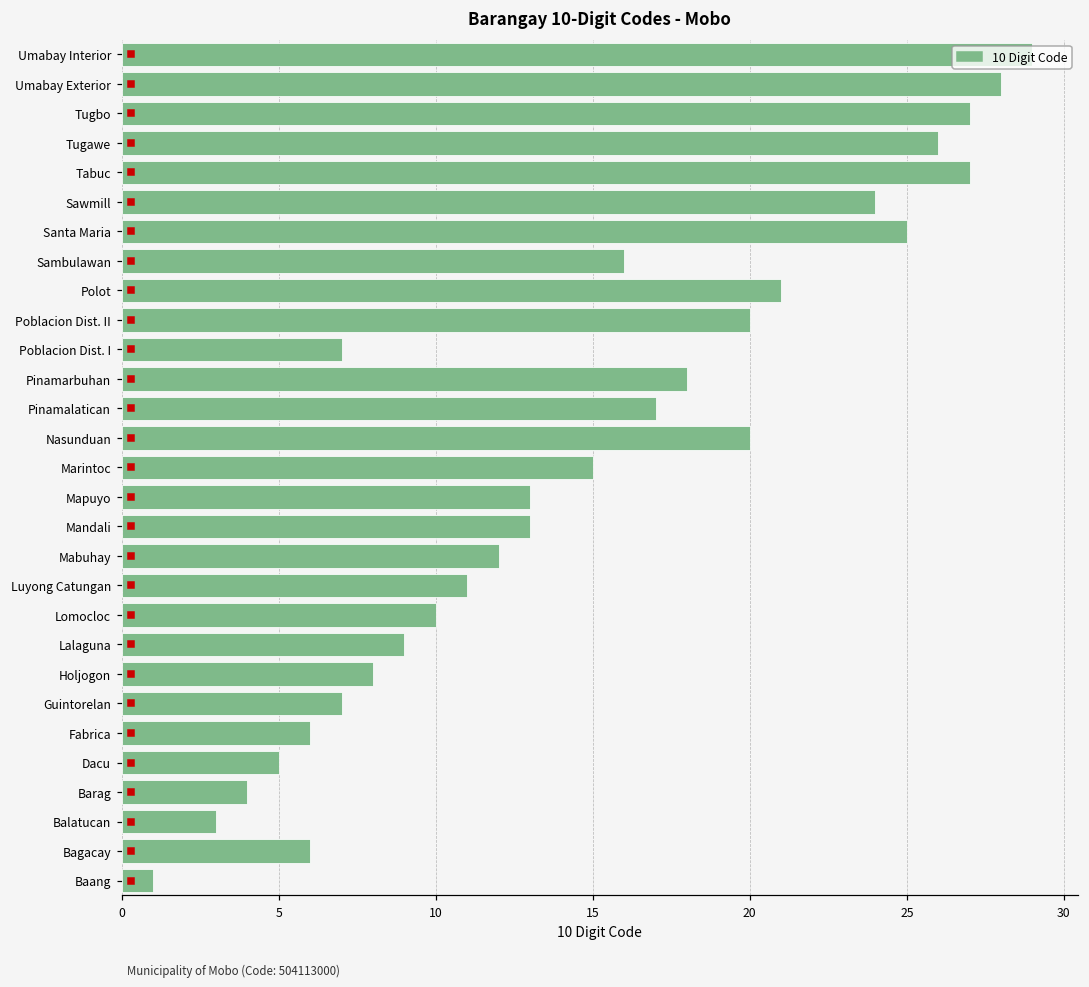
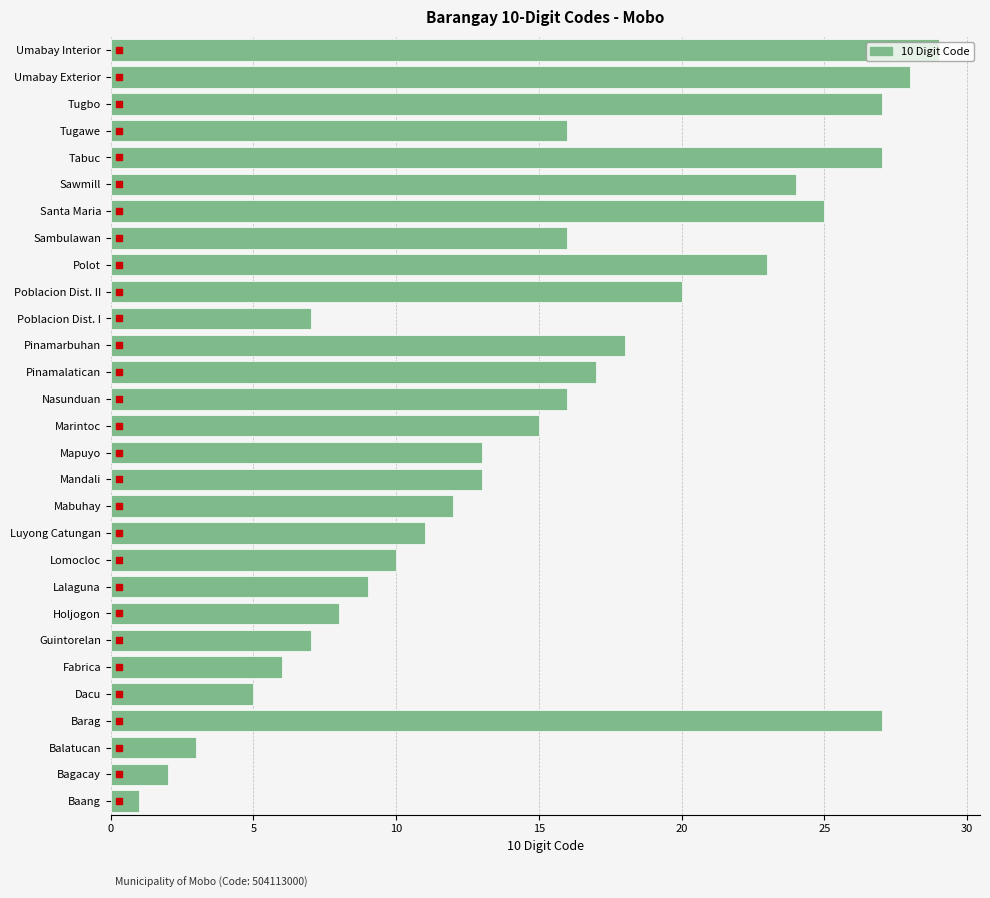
10 Digit Code, Tugawe: 26.0 -> 16.0
10 Digit Code, Polot: 21.0 -> 23.0
10 Digit Code, Nasunduan: 20.0 -> 16.0
10 Digit Code, Barag: 4.0 -> 27.0
10 Digit Code, Bagacay: 6.0 -> 2.0
